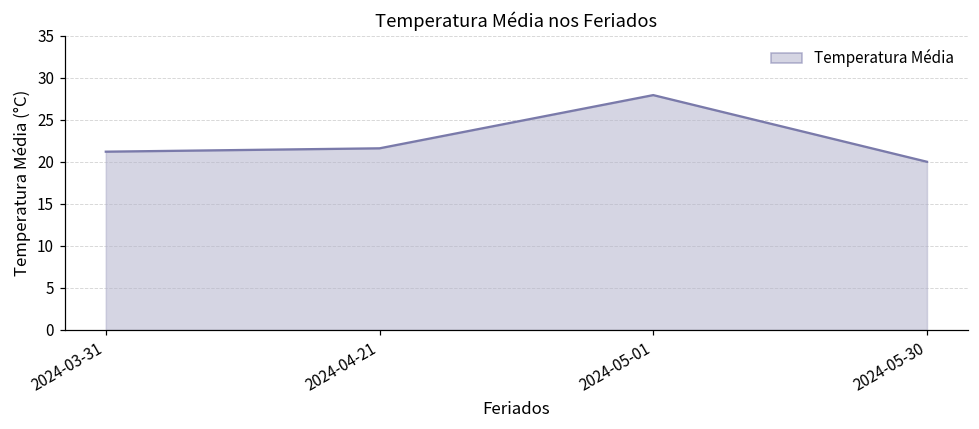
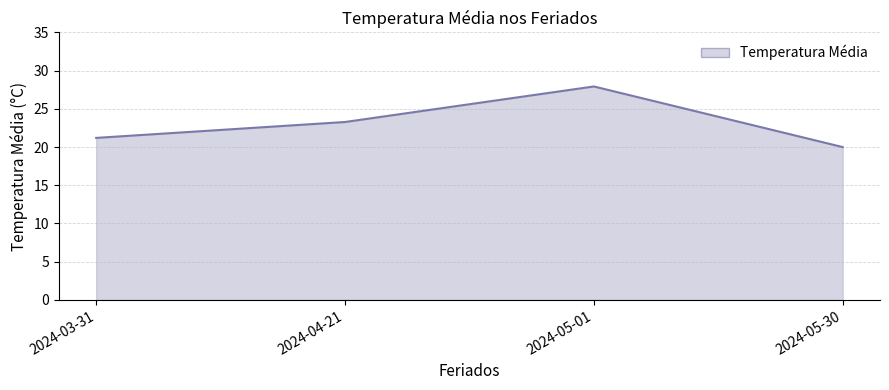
2024-04-21: 22 -> 23
